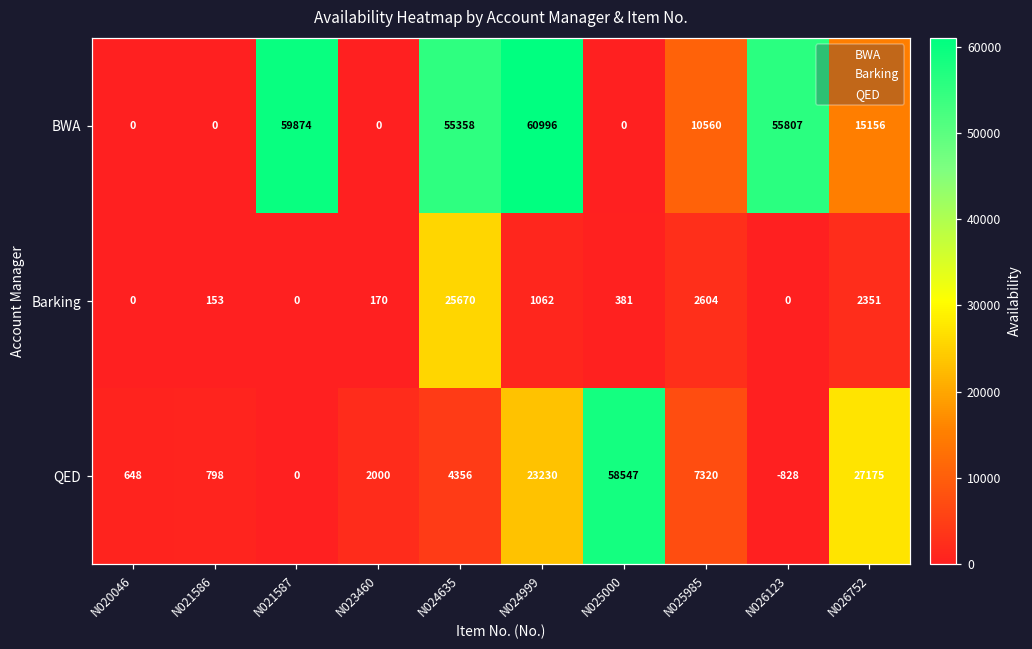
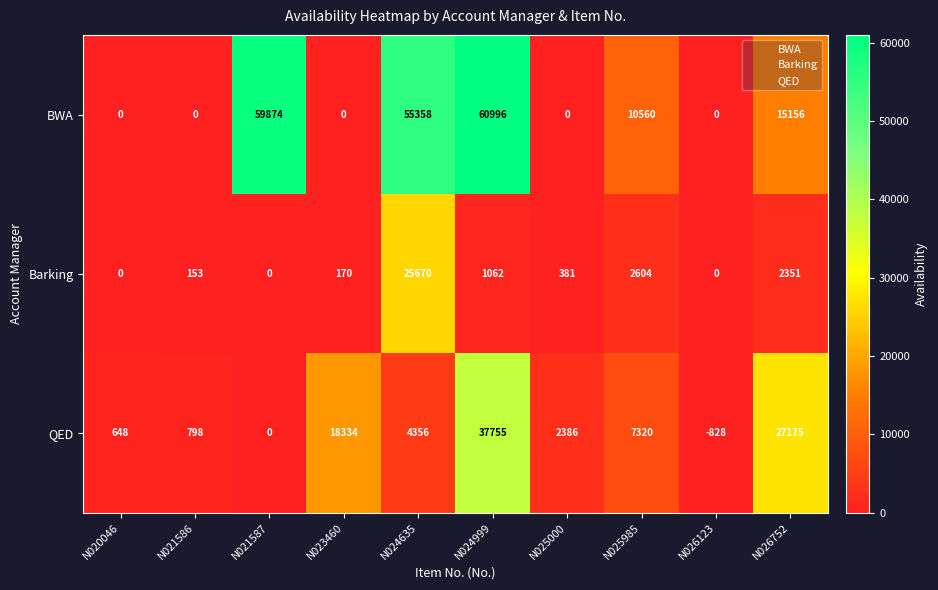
BWA, N026123: 55807 -> 0
QED, N023460: 2000 -> 18334
QED, N024999: 23230 -> 37755
QED, N025000: 58547 -> 2386
